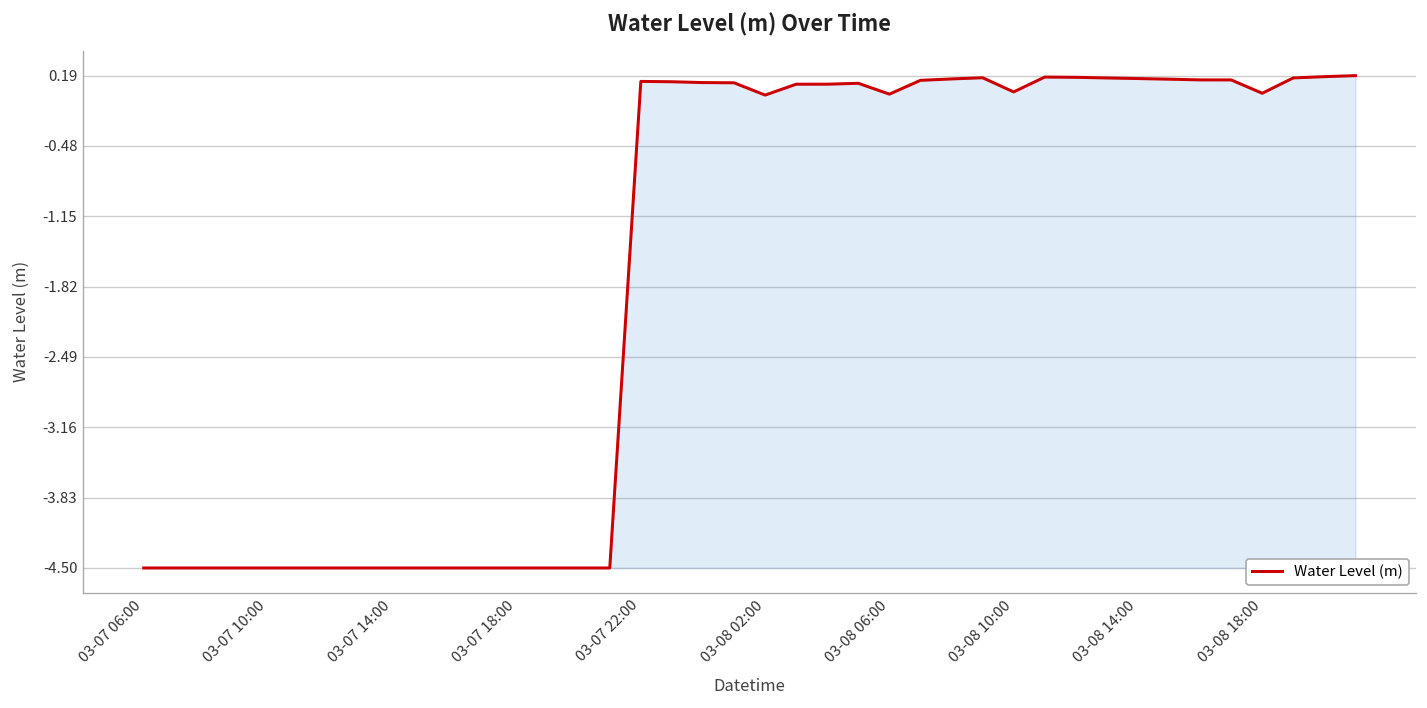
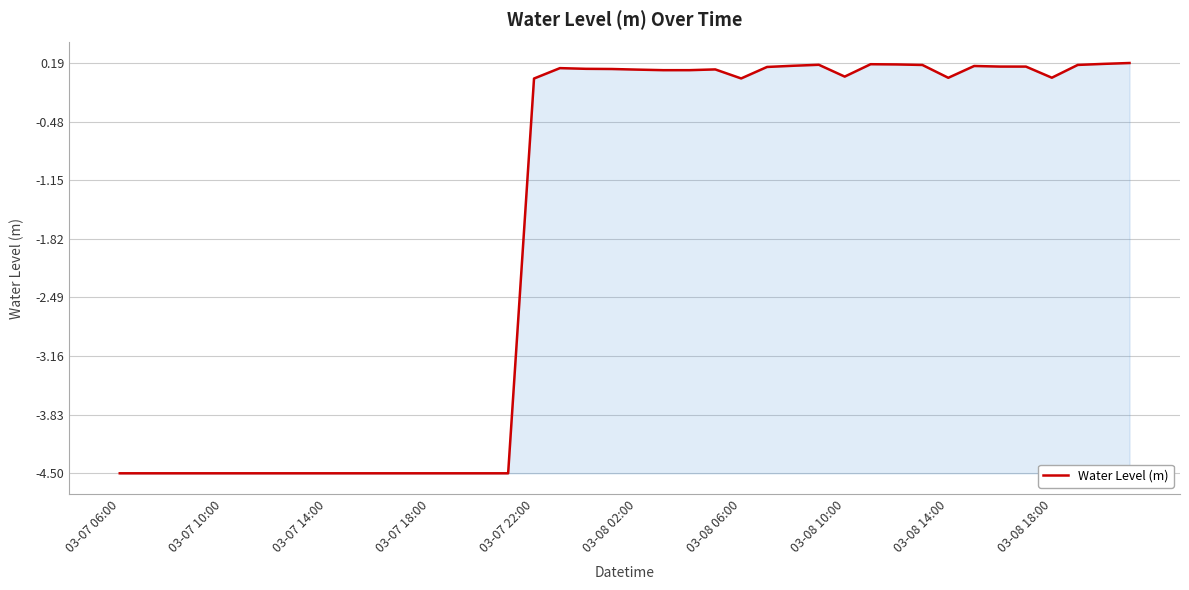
03-07 22:00: 0.1 -> 0.0
03-08 02:00: 0.0 -> 0.1
03-08 14:00: 0.2 -> 0.0
